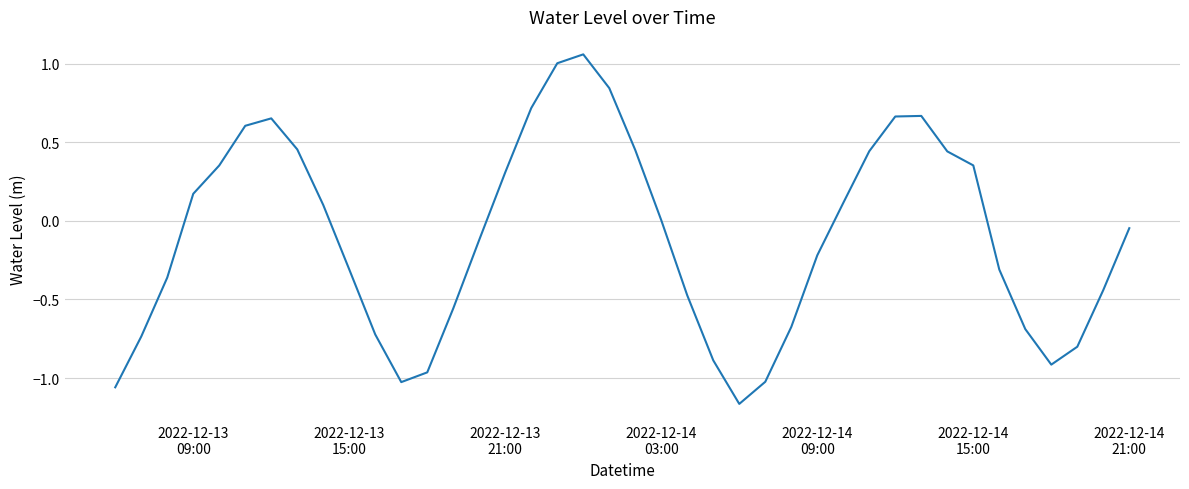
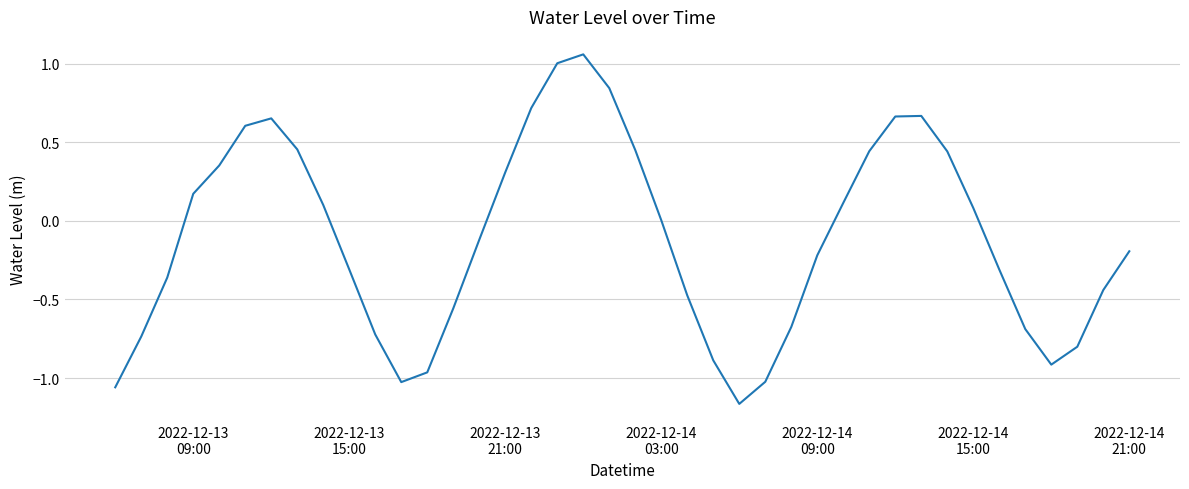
2022-12-14 15:00: 0.35 -> 0.08
2022-12-14 21:00: -0.05 -> -0.19
